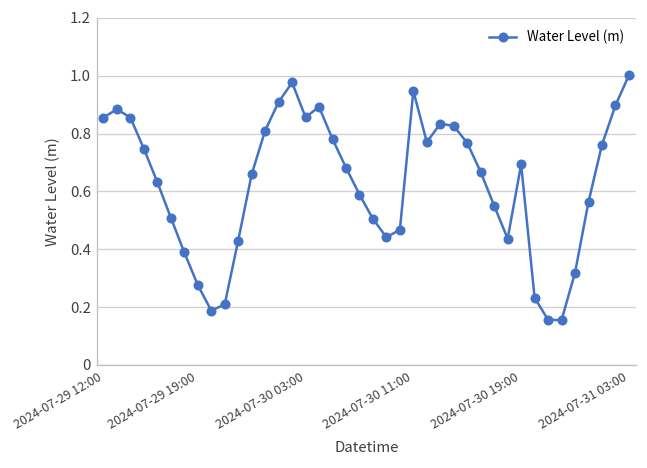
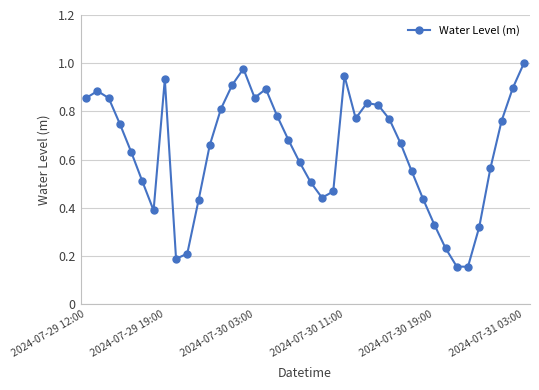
2024-07-29 19:00: 0.28 -> 0.93
2024-07-30 19:00: 0.69 -> 0.33
